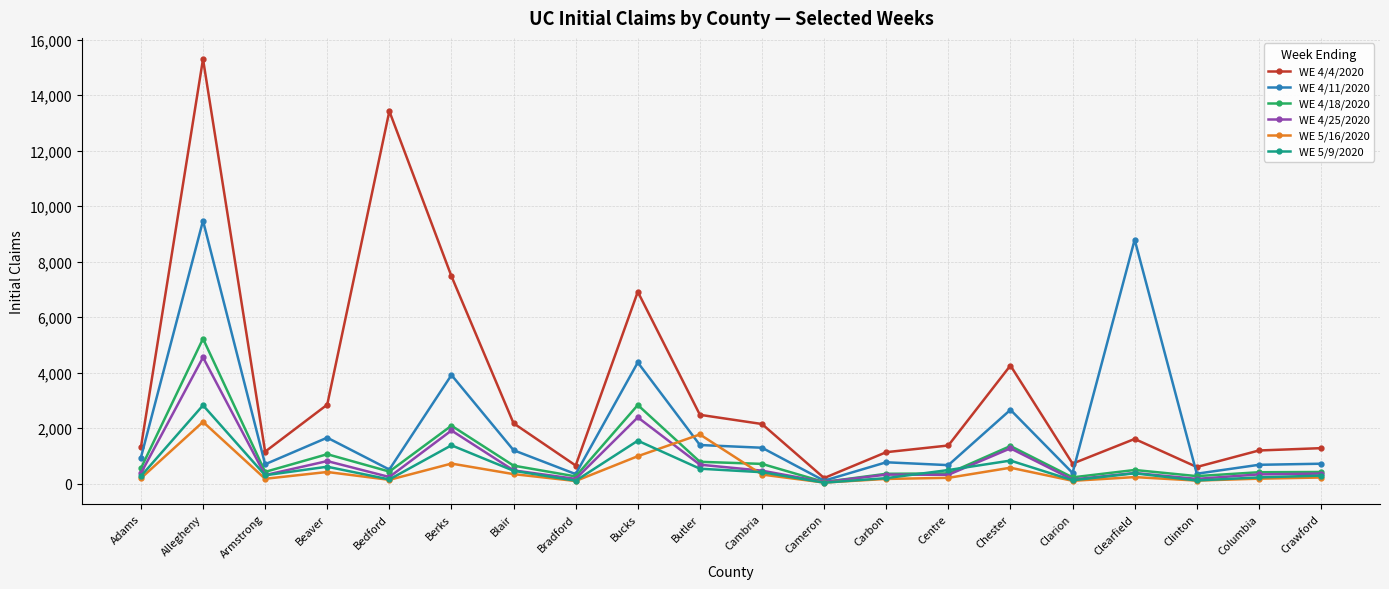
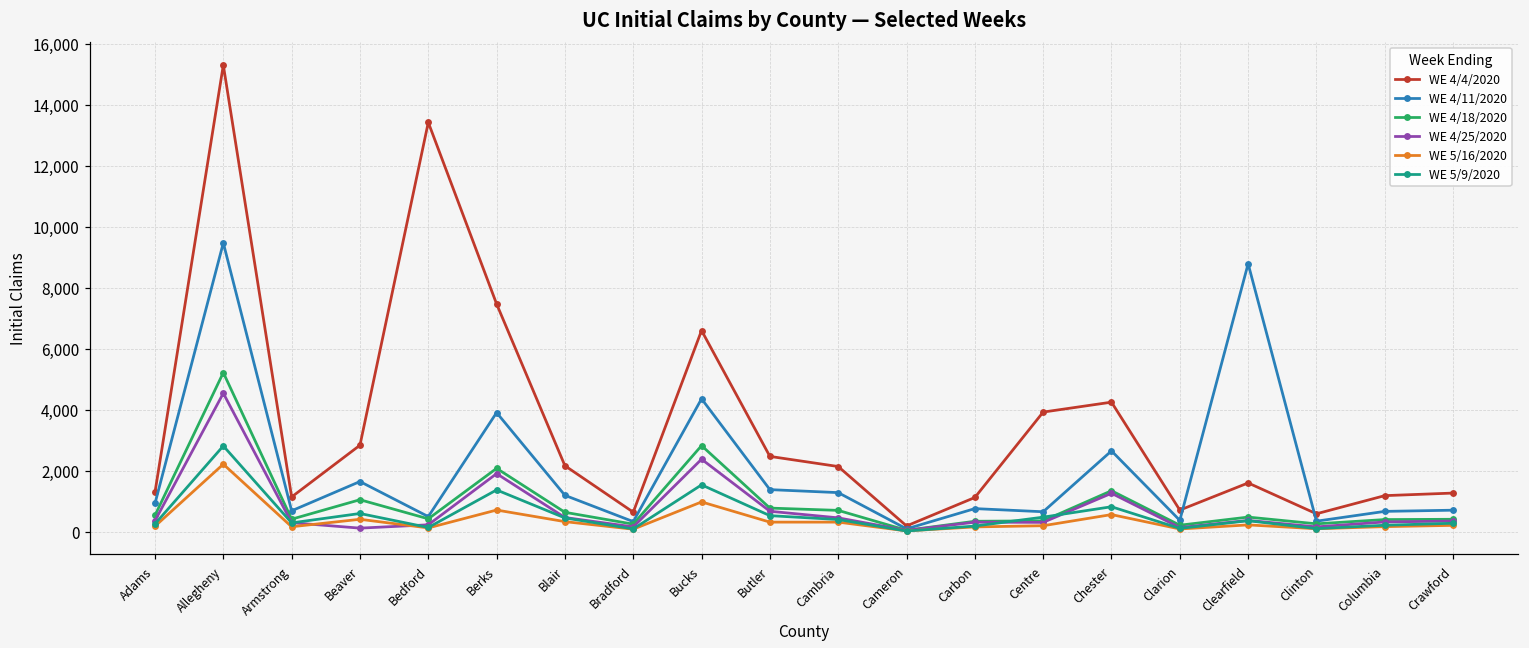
WE 4/25/2020, Beaver: 800 -> 100
WE 4/4/2020, Bucks: 6,900 -> 6,600
WE 5/16/2020, Butler: 1,800 -> 300
WE 4/4/2020, Centre: 1,400 -> 3,900
